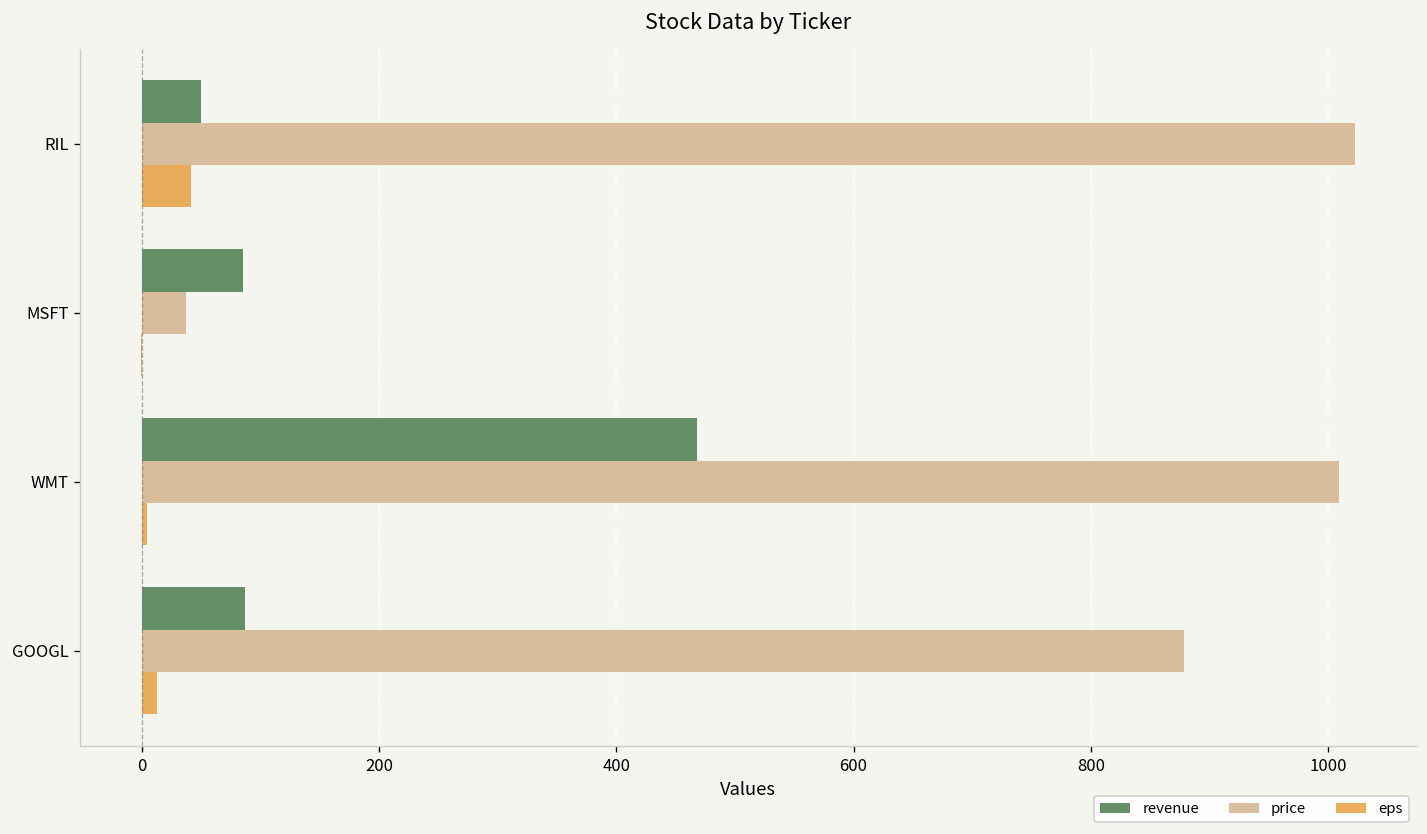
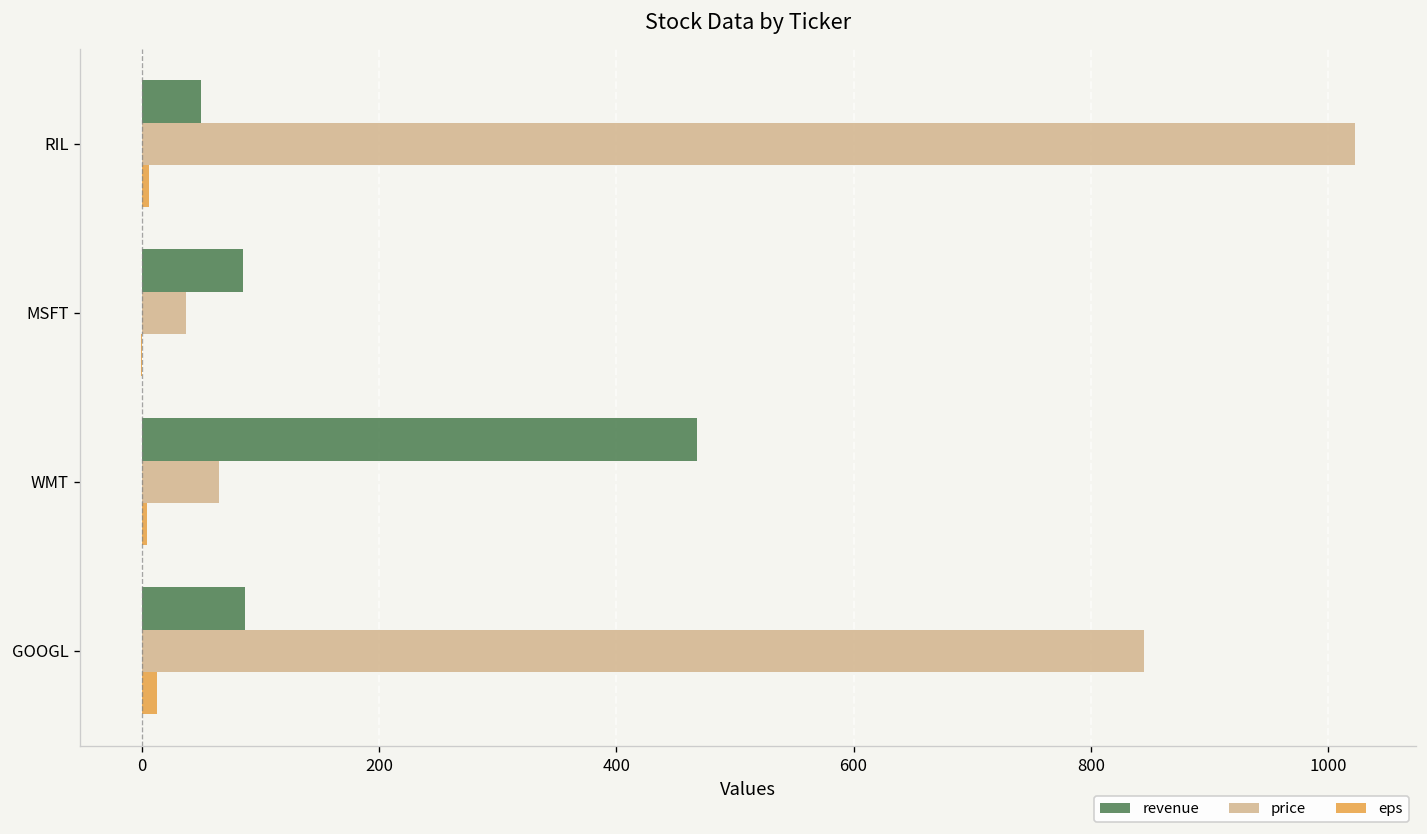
eps, RIL: 40 -> 10
price, WMT: 1010 -> 70
price, GOOGL: 880 -> 850
